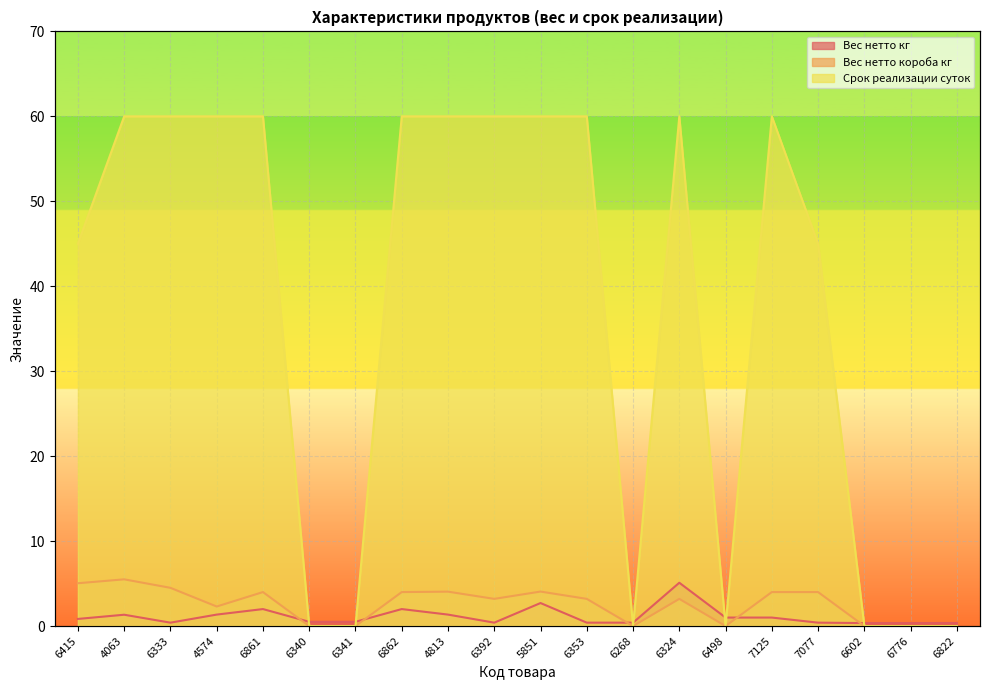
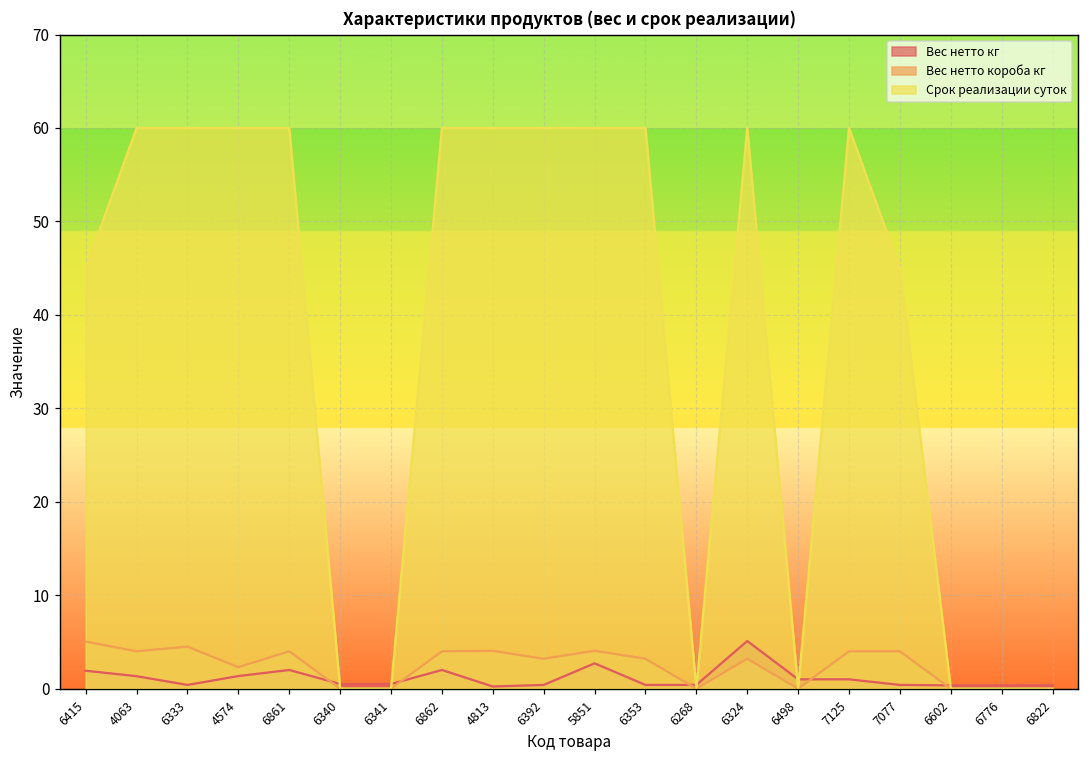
Вес нетто кг, 6415: 1 -> 2
Вес нетто короба кг, 4063: 6 -> 4
Вес нетто кг, 4813: 1 -> 0
